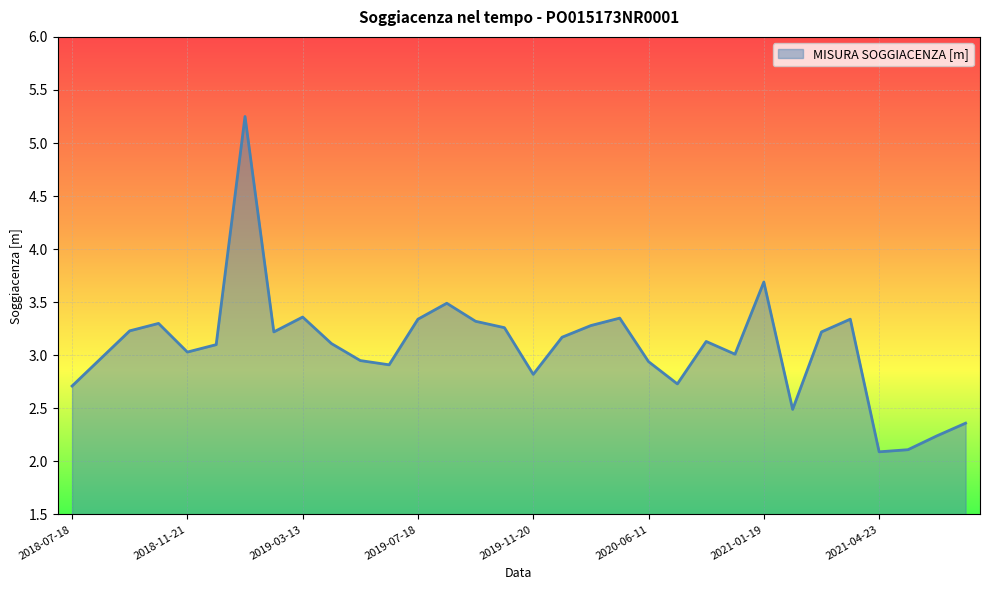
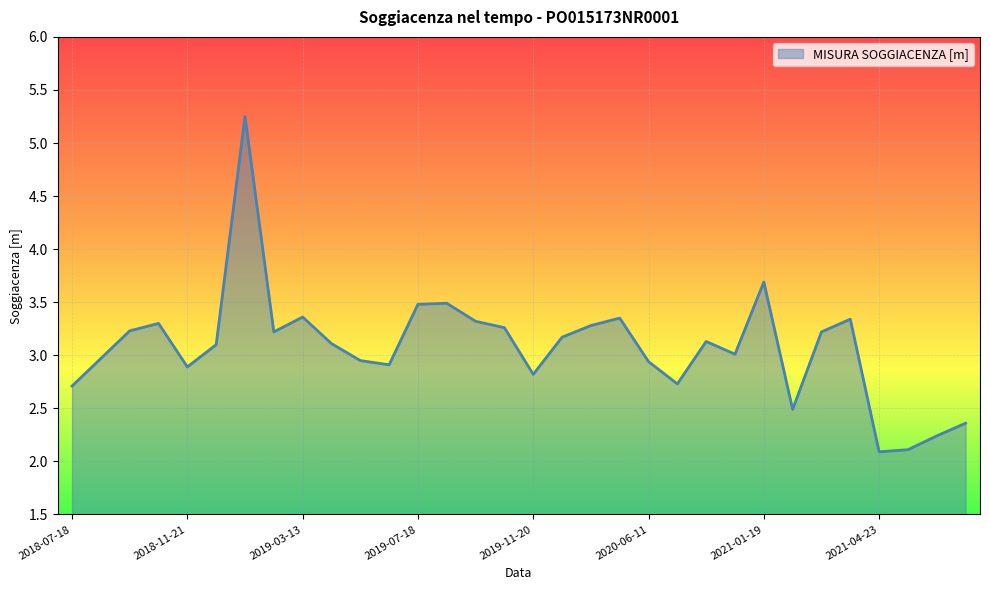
2018-11-21: 3.03 -> 2.89
2019-07-18: 3.34 -> 3.48
